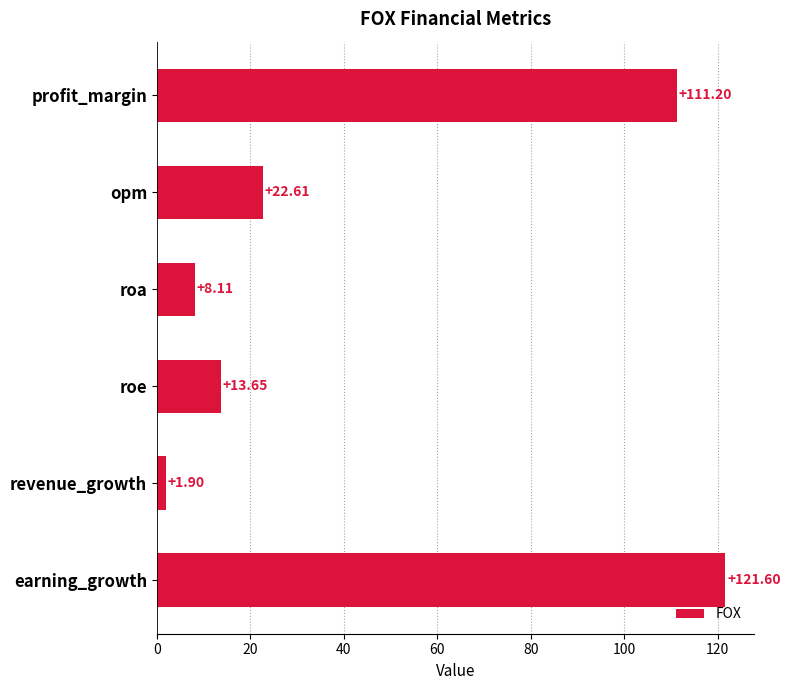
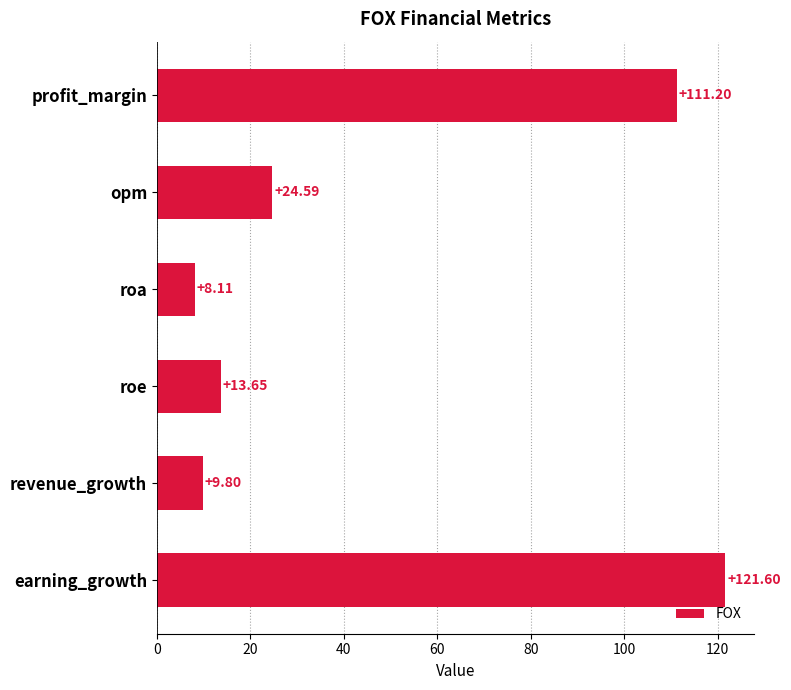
opm: +22.61 -> +24.59
revenue_growth: +1.90 -> +9.80
